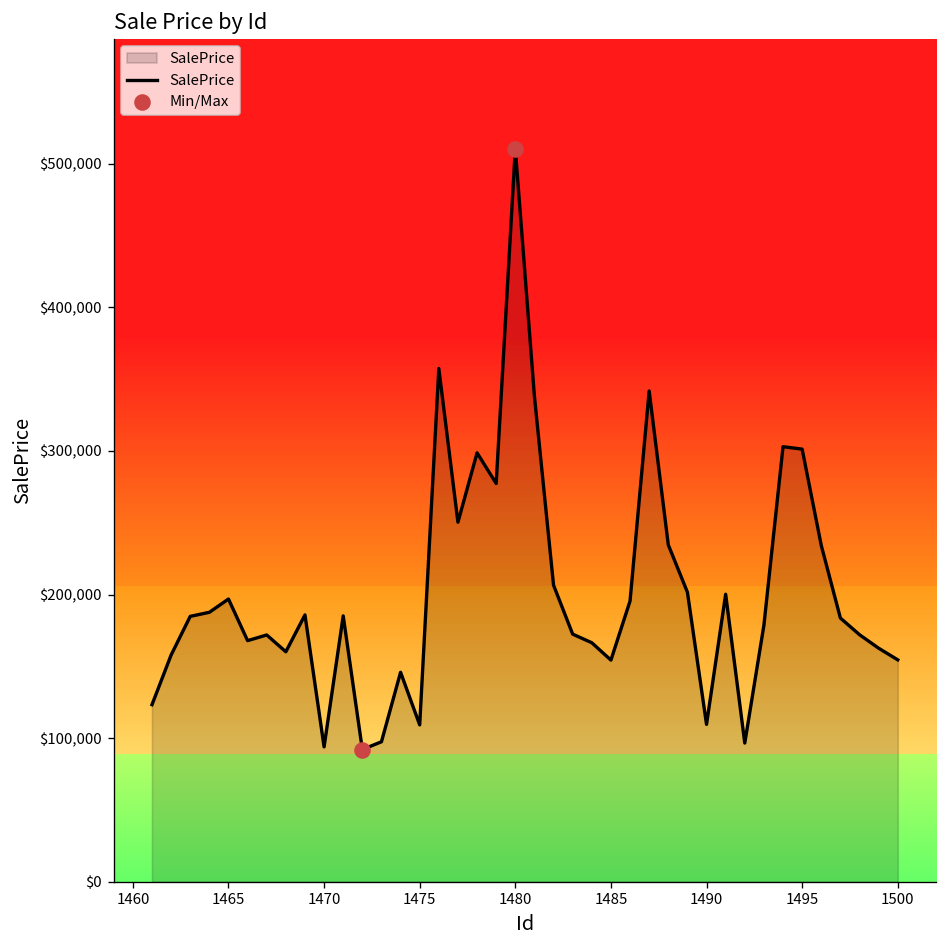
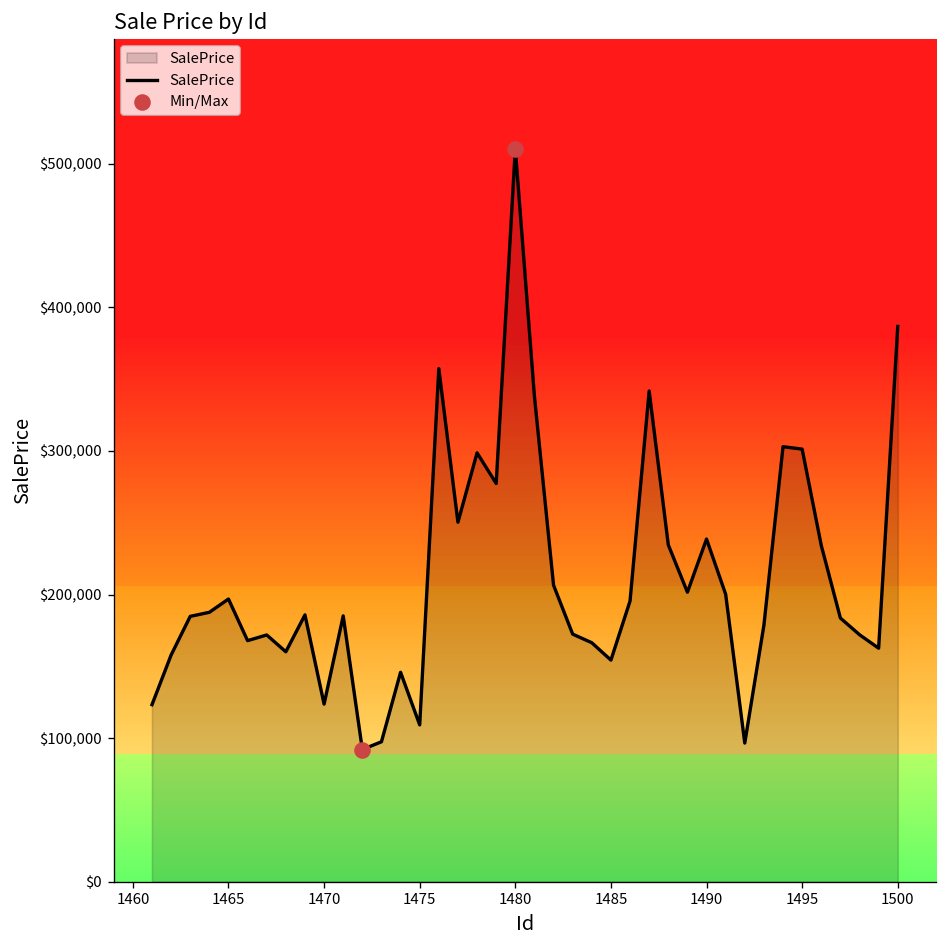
SalePrice, 1470: $94,000 -> $124,000
SalePrice, 1490: $110,000 -> $239,000
SalePrice, 1500: $155,000 -> $387,000
